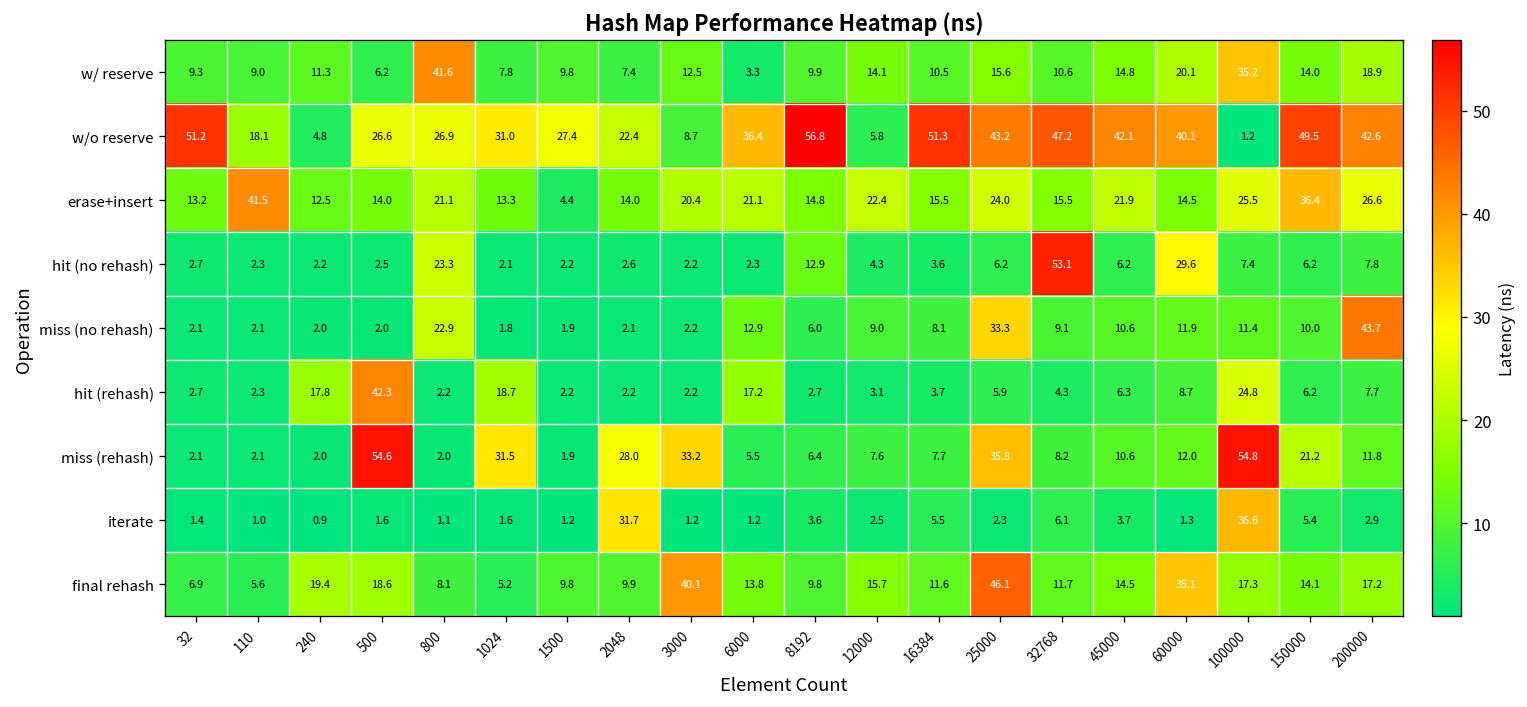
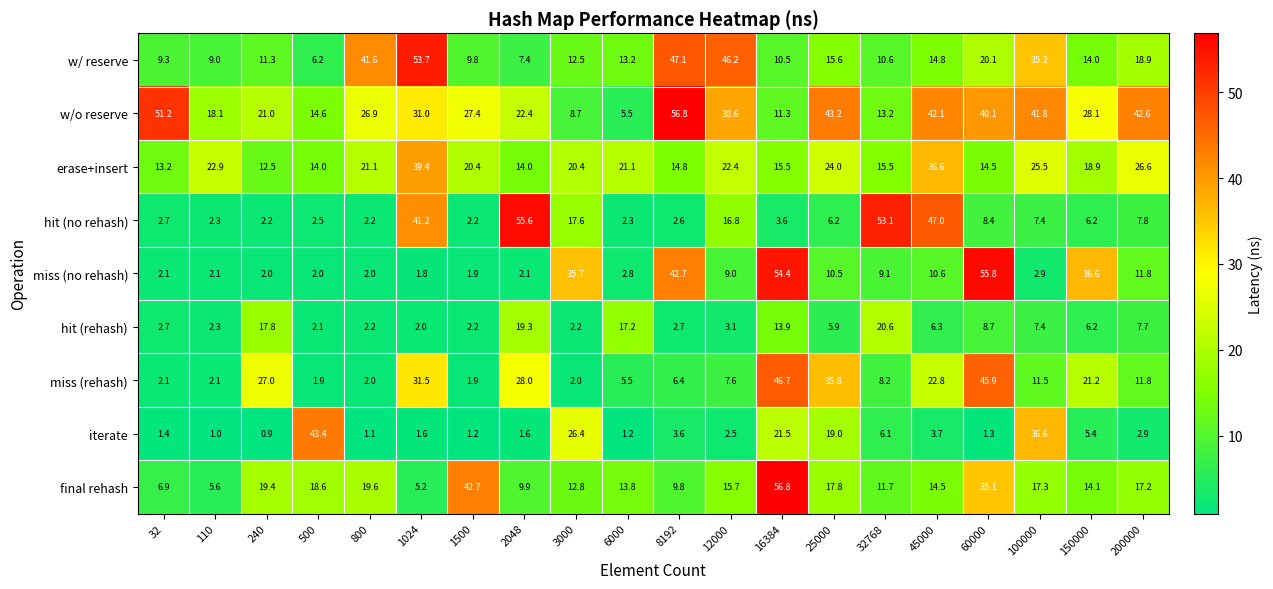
w/ reserve, 1024: 7.8 -> 53.7
w/ reserve, 6000: 3.3 -> 13.2
w/ reserve, 8192: 9.9 -> 47.1
w/ reserve, 12000: 14.1 -> 46.2
w/o reserve, 240: 4.8 -> 21.0
w/o reserve, 500: 26.6 -> 14.6
w/o reserve, 6000: 36.4 -> 5.5
w/o reserve, 12000: 5.8 -> 38.6
w/o reserve, 16384: 51.3 -> 11.3
w/o reserve, 32768: 47.2 -> 13.2
w/o reserve, 100000: 1.2 -> 41.8
w/o reserve, 150000: 49.5 -> 28.1
erase+insert, 110: 41.5 -> 22.9
erase+insert, 1024: 13.3 -> 39.4
erase+insert, 1500: 4.4 -> 20.4
erase+insert, 45000: 21.9 -> 36.6
erase+insert, 150000: 36.4 -> 18.9
hit (no rehash), 800: 23.3 -> 2.2
hit (no rehash), 1024: 2.1 -> 41.2
hit (no rehash), 2048: 2.6 -> 55.6
hit (no rehash), 3000: 2.2 -> 17.6
hit (no rehash), 8192: 12.9 -> 2.6
hit (no rehash), 12000: 4.3 -> 16.8
hit (no rehash), 45000: 6.2 -> 47.0
hit (no rehash), 60000: 29.6 -> 8.4
miss (no rehash), 800: 22.9 -> 2.0
miss (no rehash), 3000: 2.2 -> 35.7
miss (no rehash), 6000: 12.9 -> 2.8
miss (no rehash), 8192: 6.0 -> 42.7
miss (no rehash), 16384: 8.1 -> 54.4
miss (no rehash), 25000: 33.3 -> 10.5
miss (no rehash), 60000: 11.9 -> 55.8
miss (no rehash), 100000: 11.4 -> 2.9
miss (no rehash), 150000: 10.0 -> 36.6
miss (no rehash), 200000: 43.7 -> 11.8
hit (rehash), 500: 42.3 -> 2.1
hit (rehash), 1024: 18.7 -> 2.0
hit (rehash), 2048: 2.2 -> 19.3
hit (rehash), 16384: 3.7 -> 13.9
hit (rehash), 32768: 4.3 -> 20.6
hit (rehash), 100000: 24.8 -> 7.4
miss (rehash), 240: 2.0 -> 27.0
miss (rehash), 500: 54.6 -> 1.9
miss (rehash), 3000: 33.2 -> 2.0
miss (rehash), 16384: 7.7 -> 46.7
miss (rehash), 45000: 10.6 -> 22.8
miss (rehash), 60000: 12.0 -> 45.9
miss (rehash), 100000: 54.8 -> 11.5
iterate, 500: 1.6 -> 43.4
iterate, 2048: 31.7 -> 1.6
iterate, 3000: 1.2 -> 26.4
iterate, 16384: 5.5 -> 21.5
iterate, 25000: 2.3 -> 19.0
final rehash, 800: 8.1 -> 19.6
final rehash, 1500: 9.8 -> 42.7
final rehash, 3000: 40.1 -> 12.8
final rehash, 16384: 11.6 -> 56.8
final rehash, 25000: 46.1 -> 17.8
